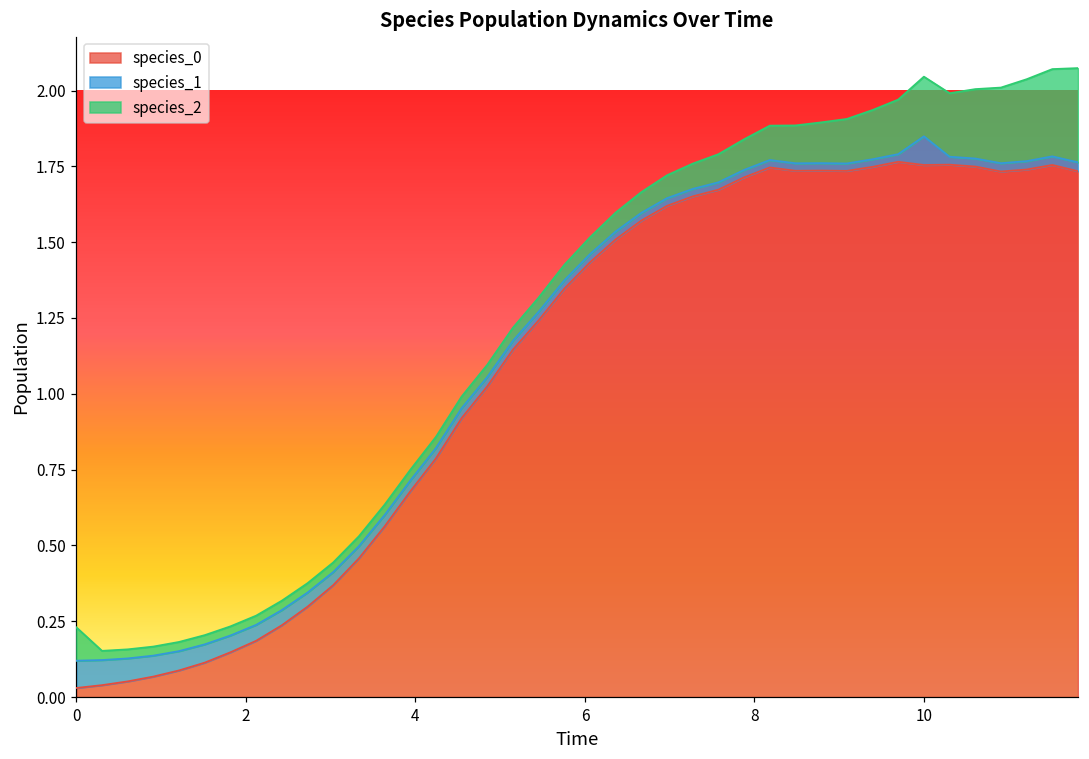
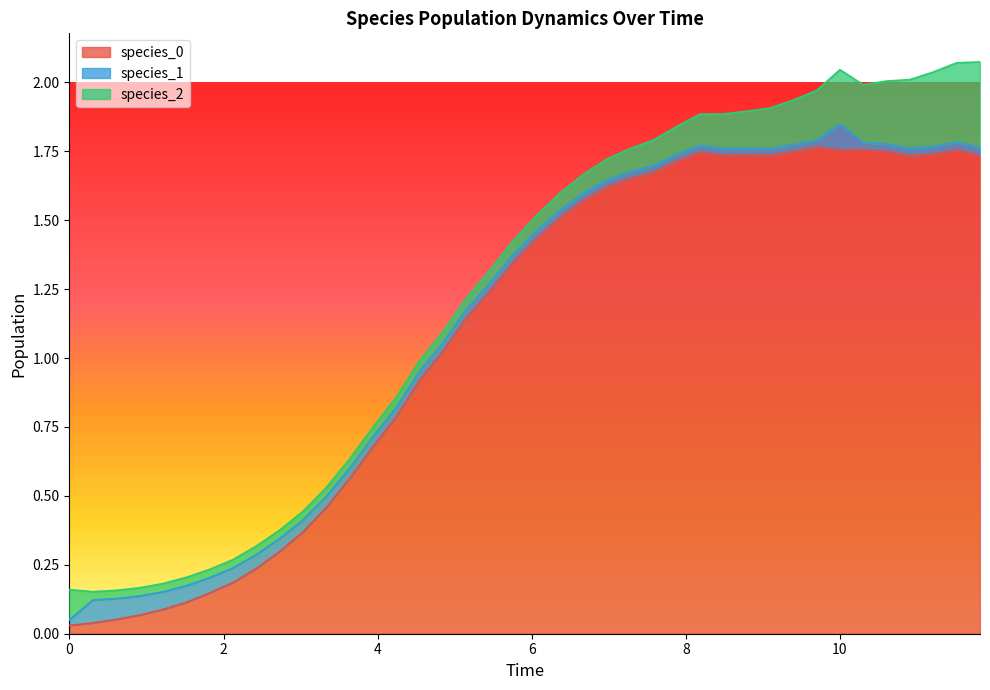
species_1, 0: 0.09 -> 0.02
